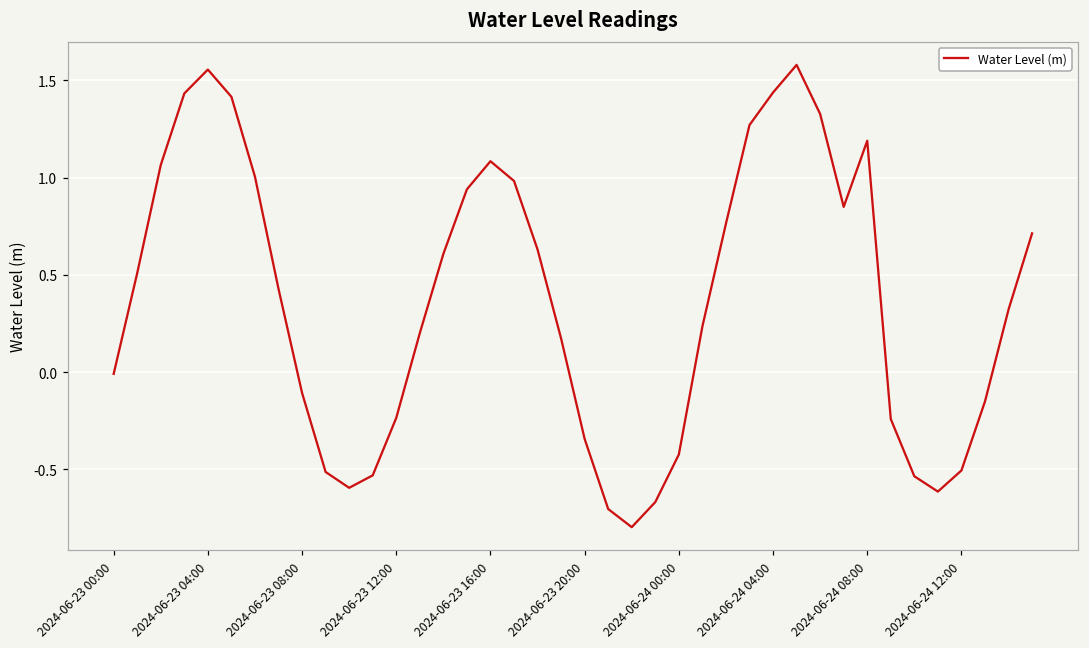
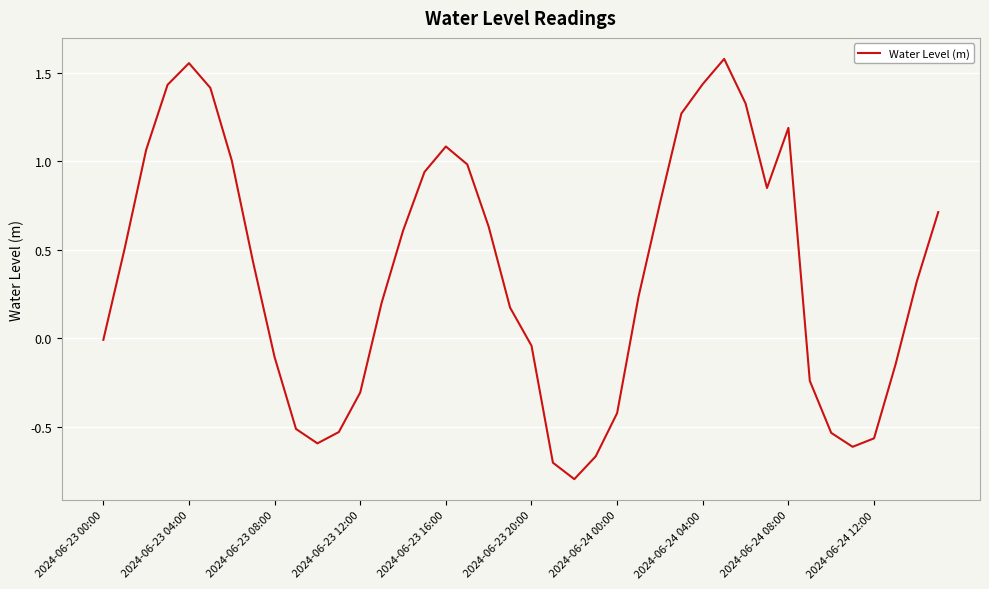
2024-06-23 12:00: -0.23 -> -0.31
2024-06-23 20:00: -0.34 -> -0.04
2024-06-24 12:00: -0.51 -> -0.57
